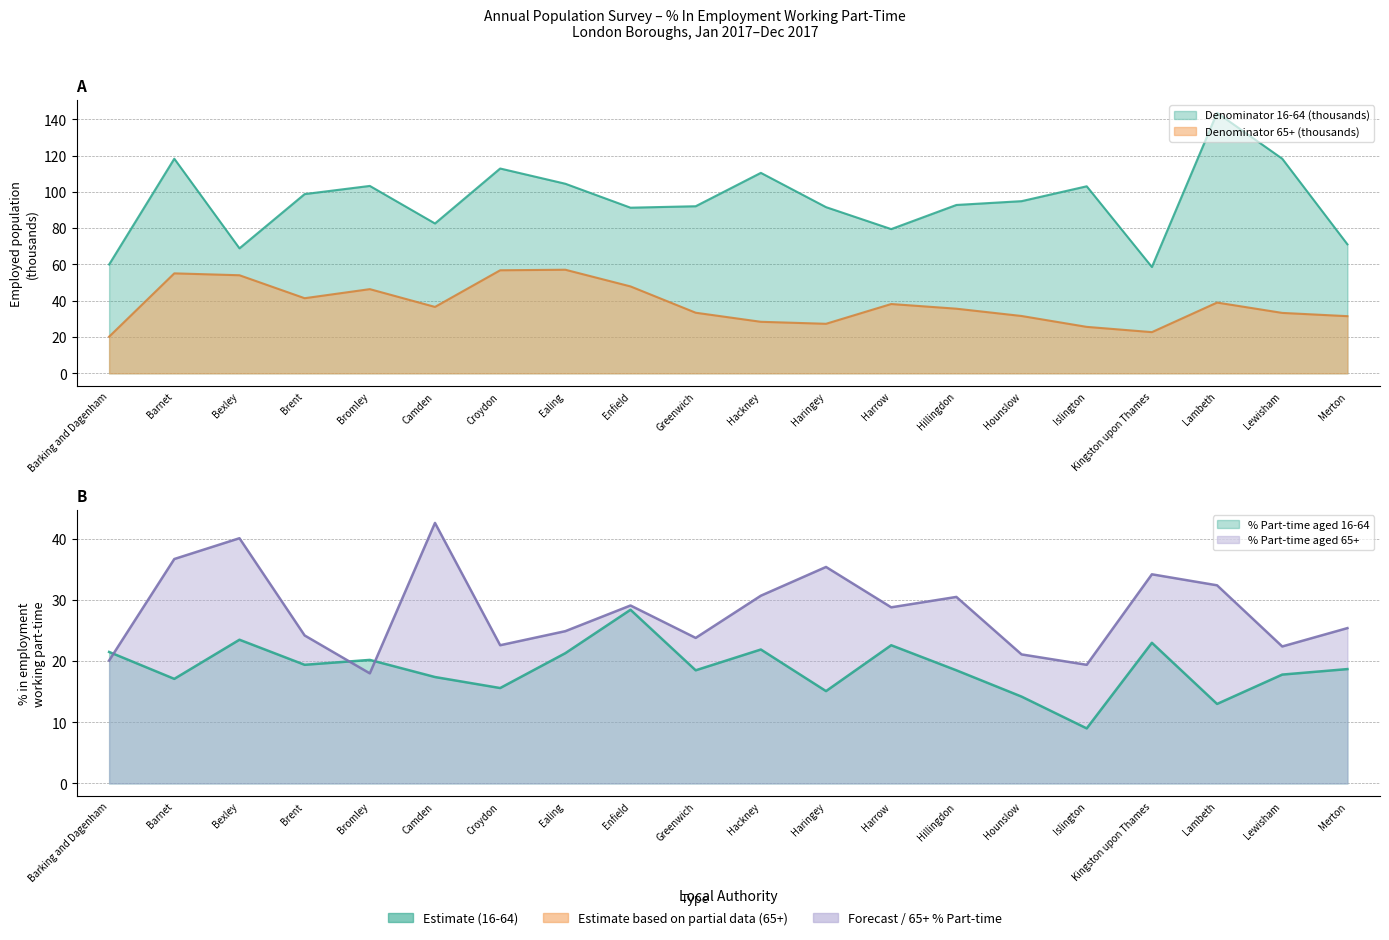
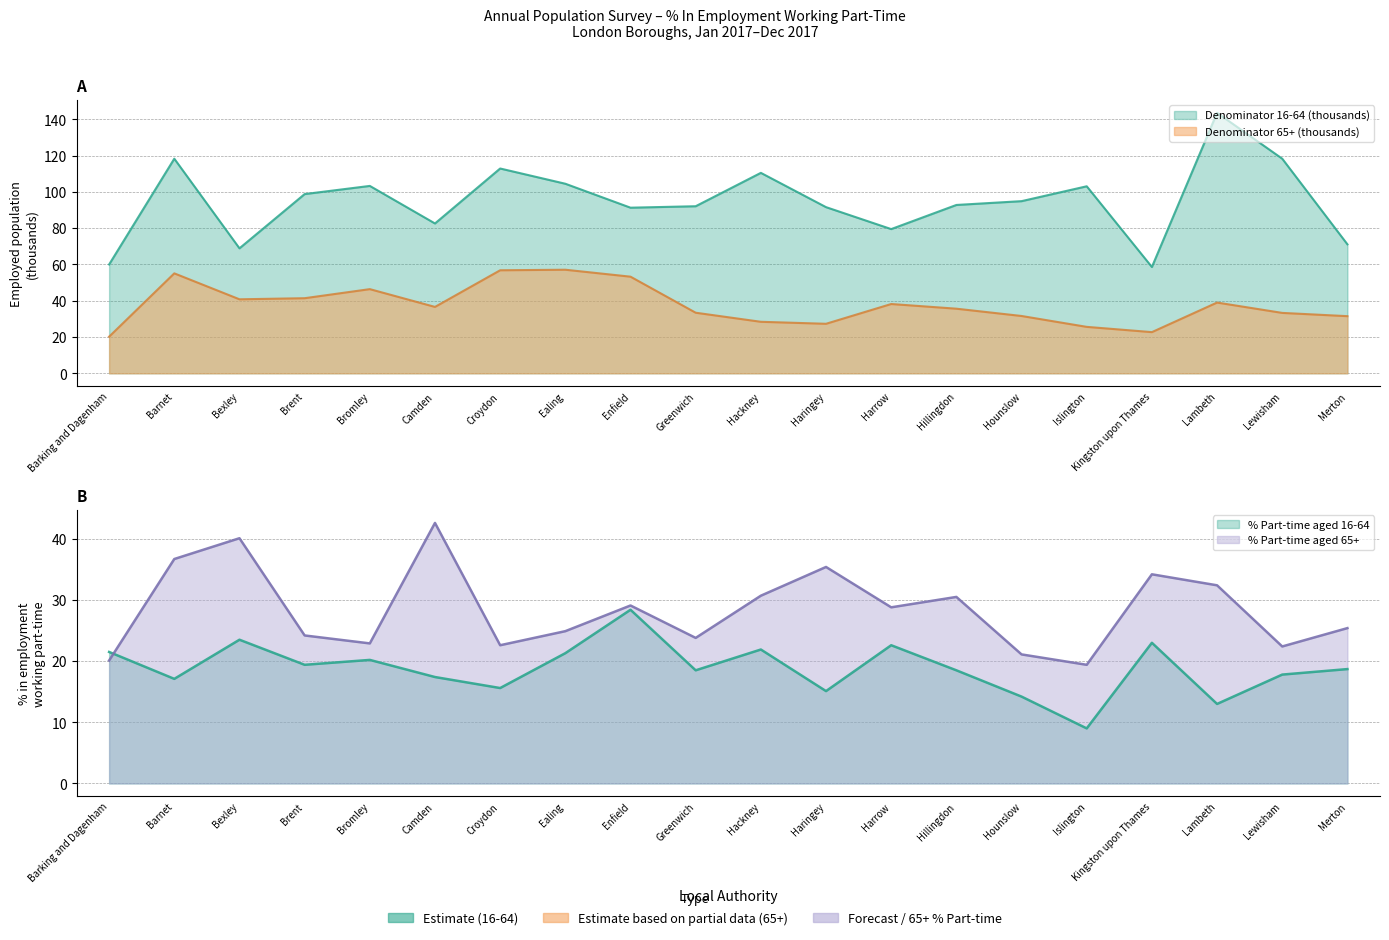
A, Denominator 65+ (thousands), Bexley: 54 -> 41
A, Denominator 65+ (thousands), Enfield: 48 -> 53
B, % Part-time aged 65+, Bromley: 18 -> 23
